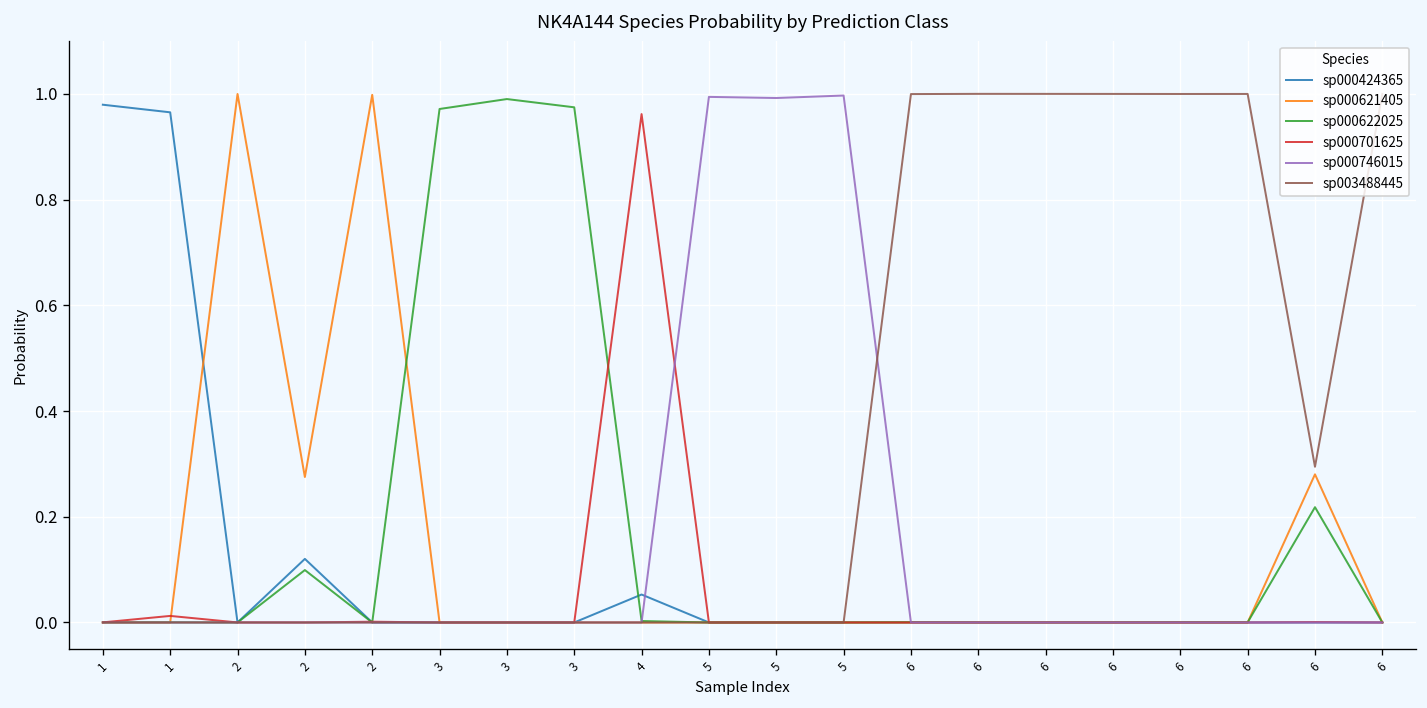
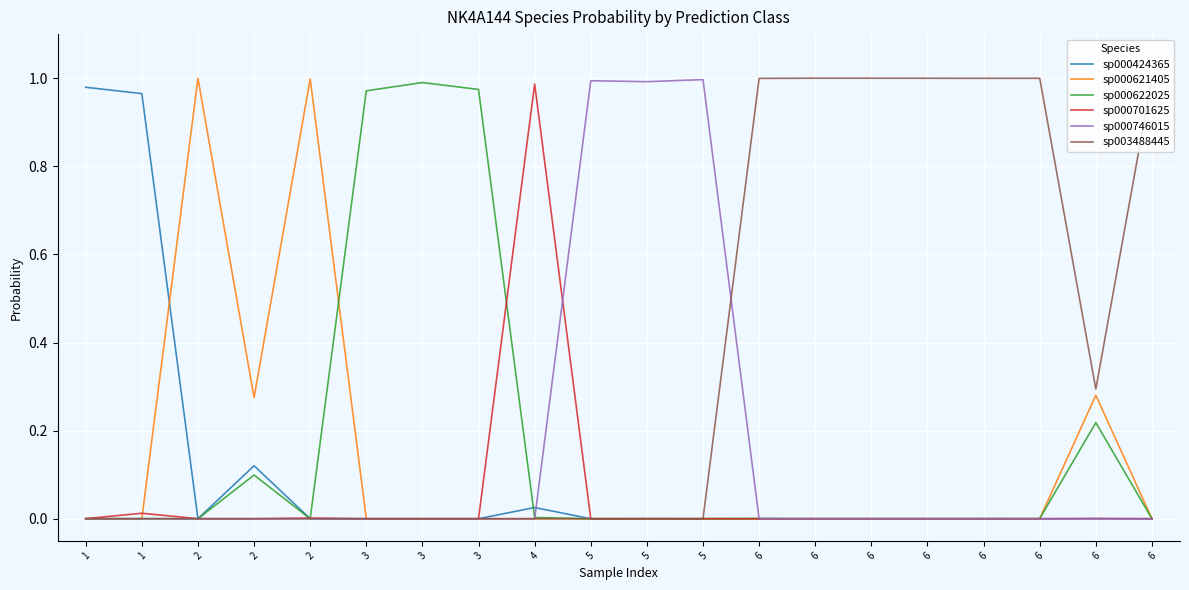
sp000424365, 4: 0.05 -> 0.03
sp000701625, 4: 0.96 -> 0.99
